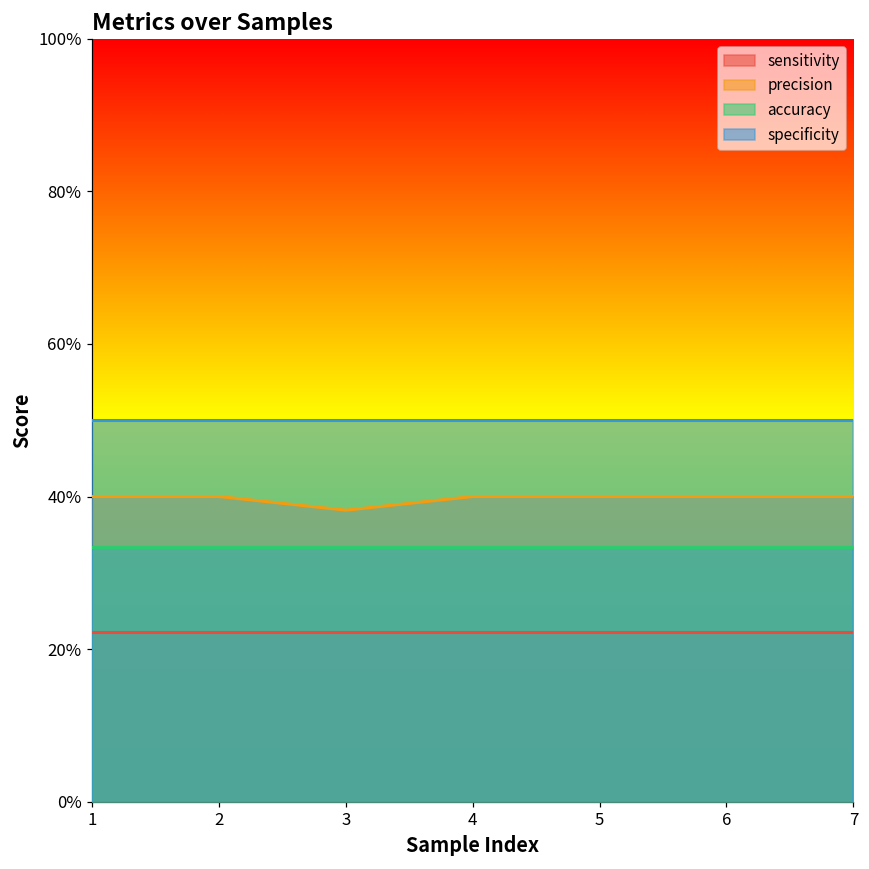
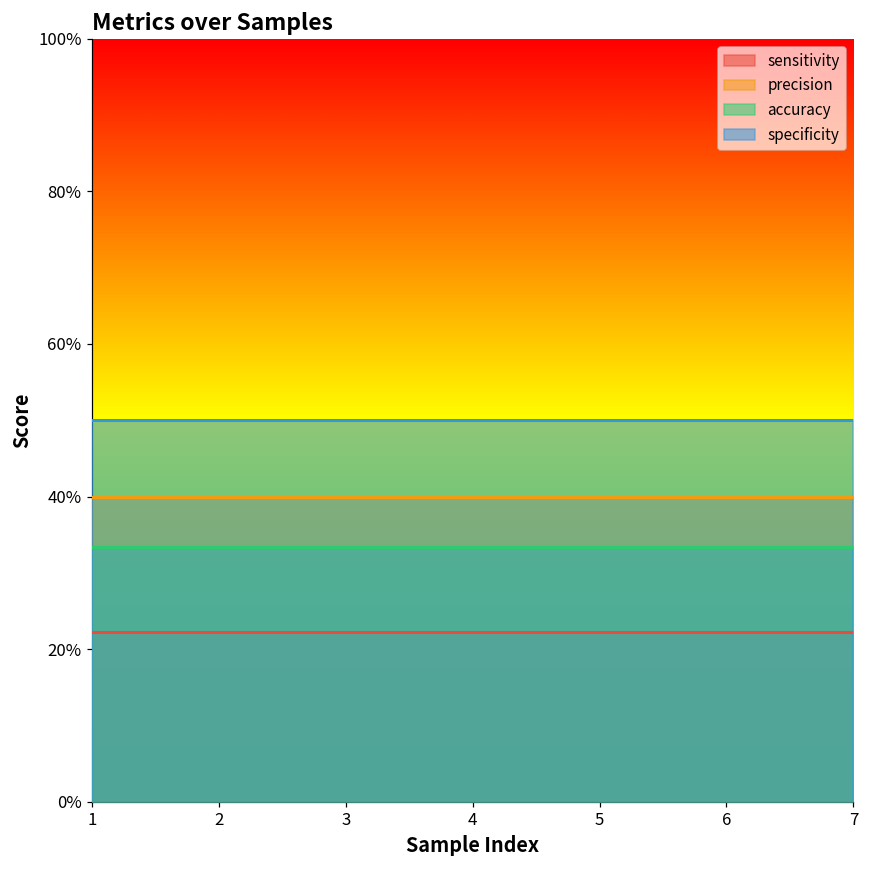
precision, 3: 38% -> 40%
